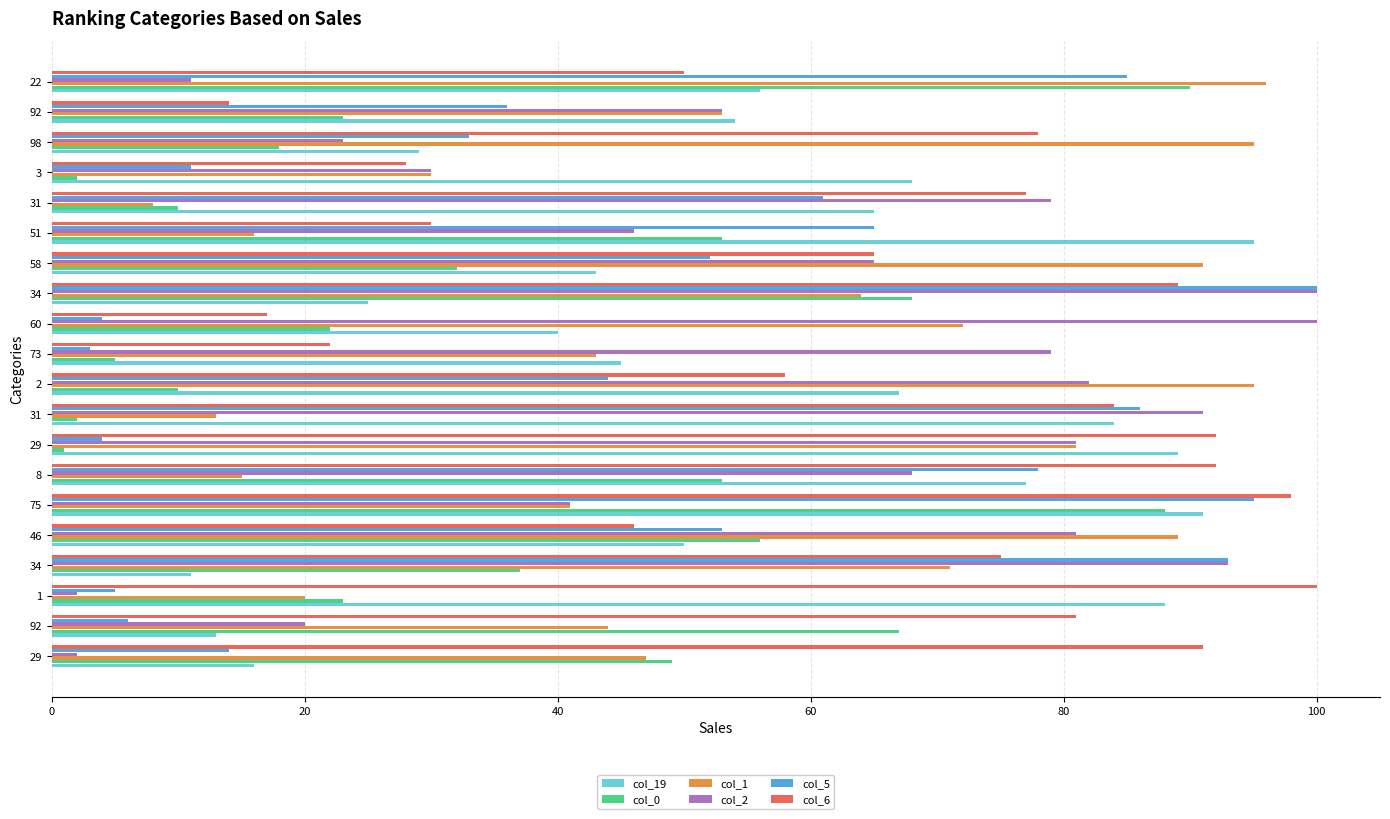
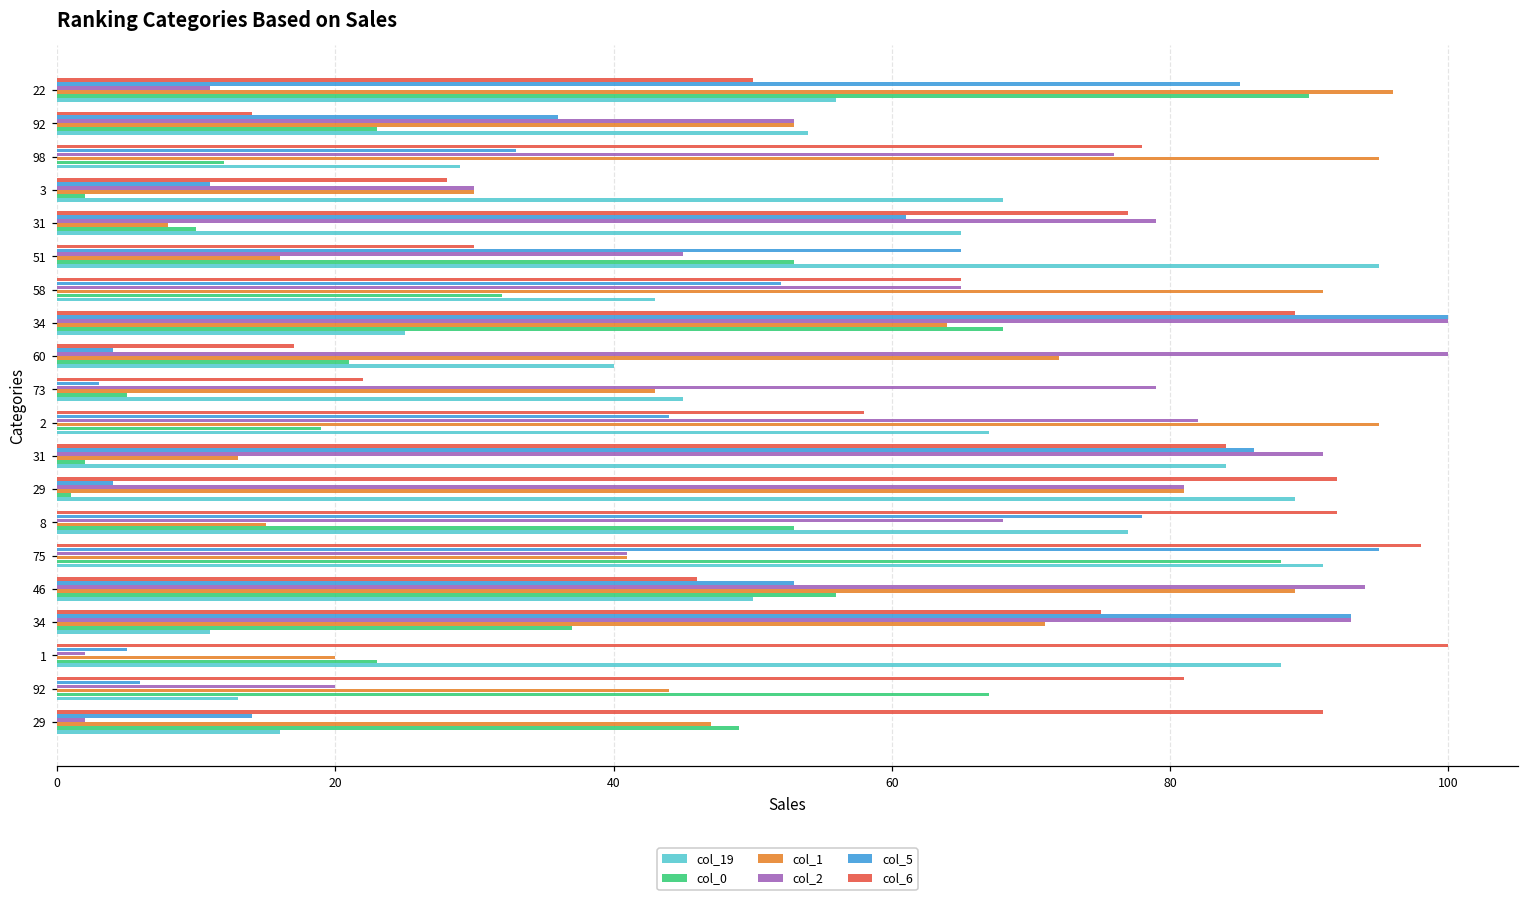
col_2, 98: 23 -> 76
col_0, 98: 18 -> 12
col_2, 51: 46 -> 45
col_0, 60: 22 -> 21
col_0, 2: 10 -> 19
col_2, 46: 81 -> 94
